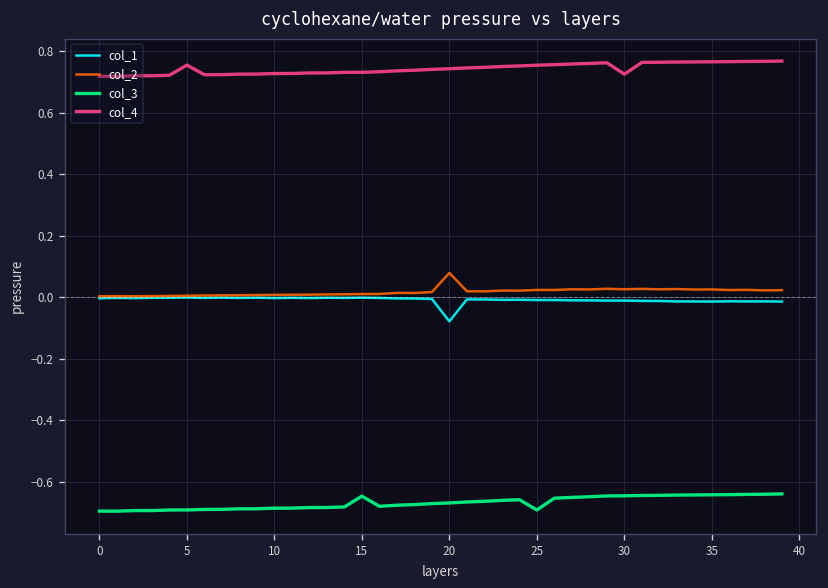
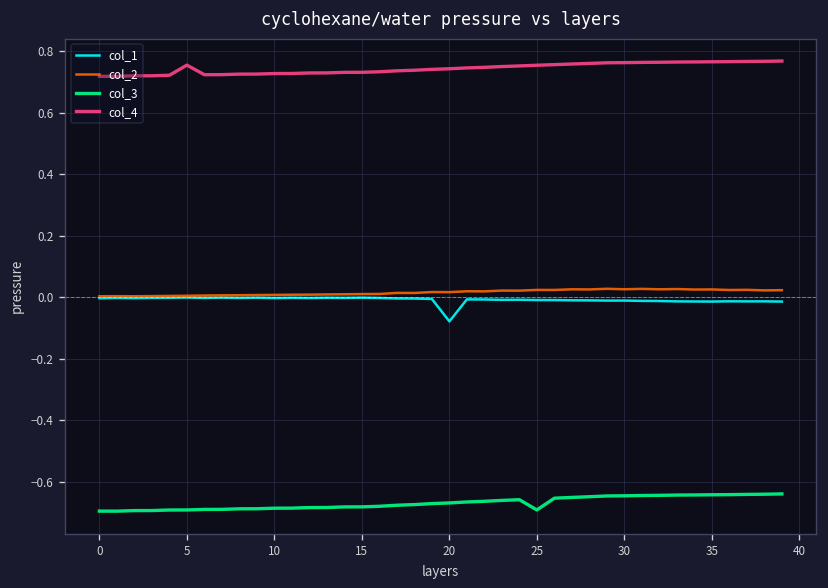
col_3, 15: -0.65 -> -0.68
col_2, 20: 0.08 -> 0.02
col_4, 30: 0.73 -> 0.76
